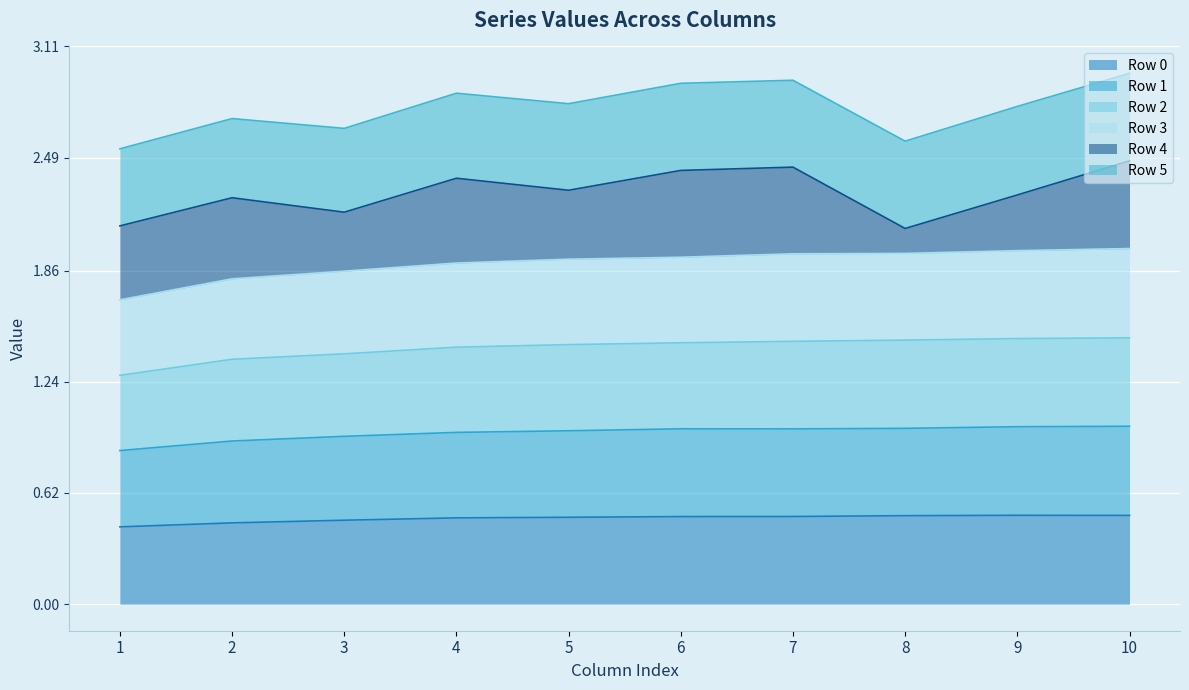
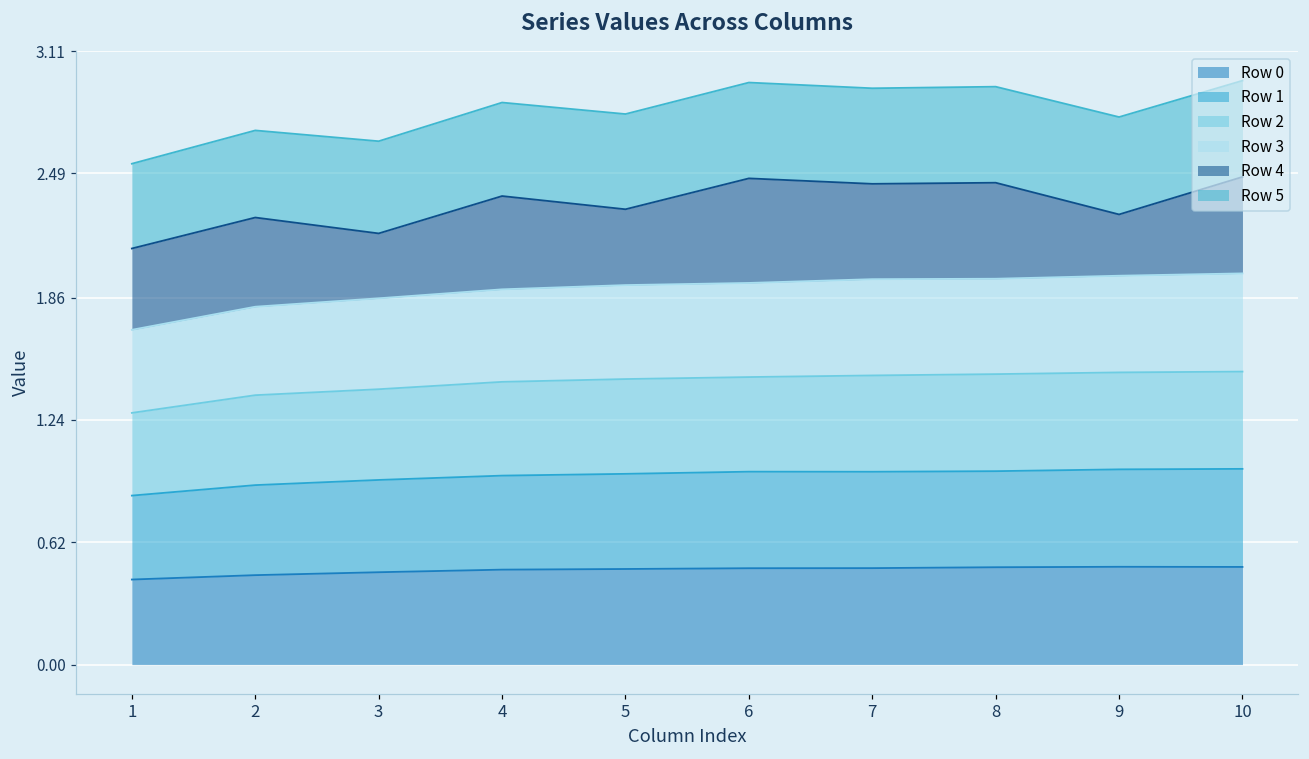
Row 4, 6: 0.48 -> 0.53
Row 4, 8: 0.14 -> 0.49
